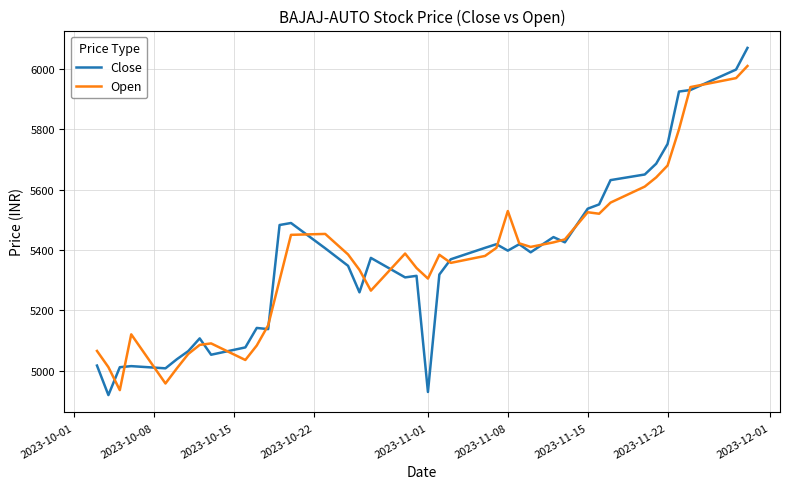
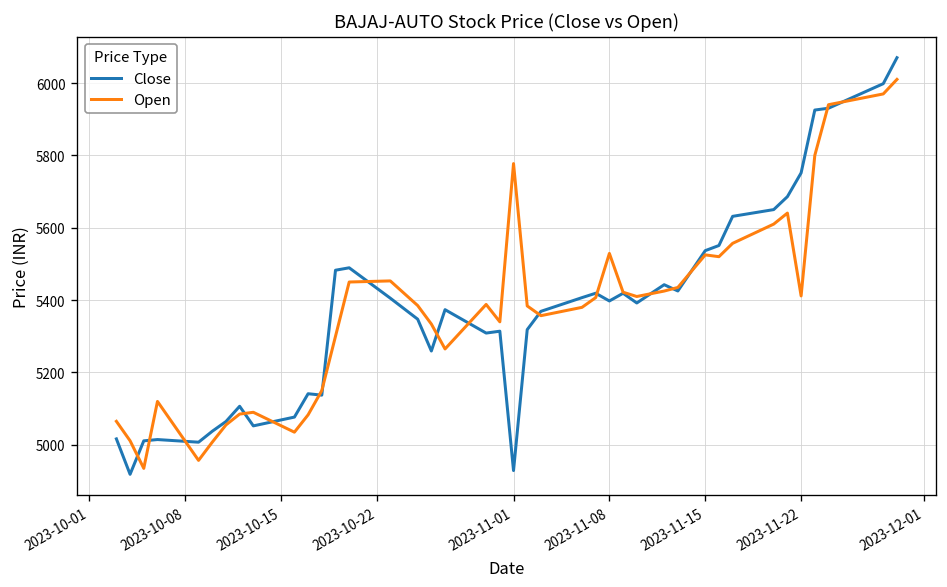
Open, 2023-11-01: 5310 -> 5780
Open, 2023-11-22: 5680 -> 5410
